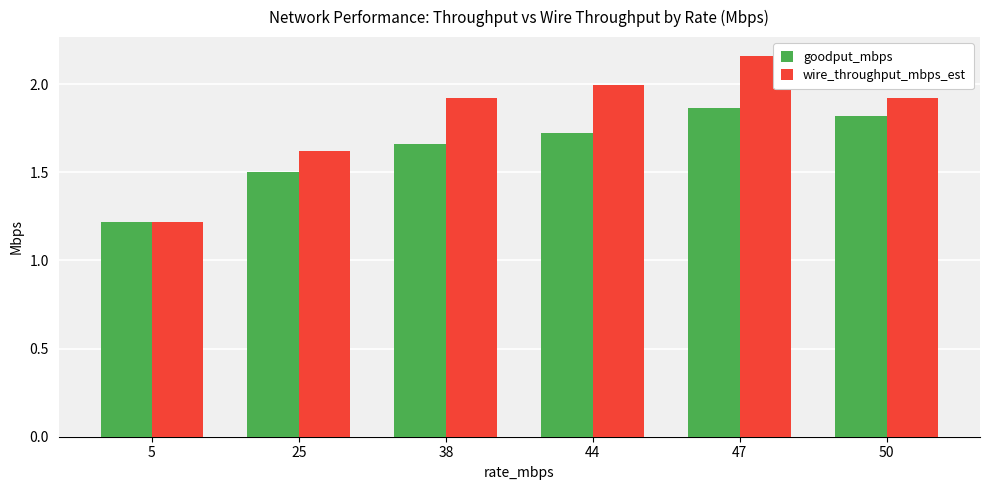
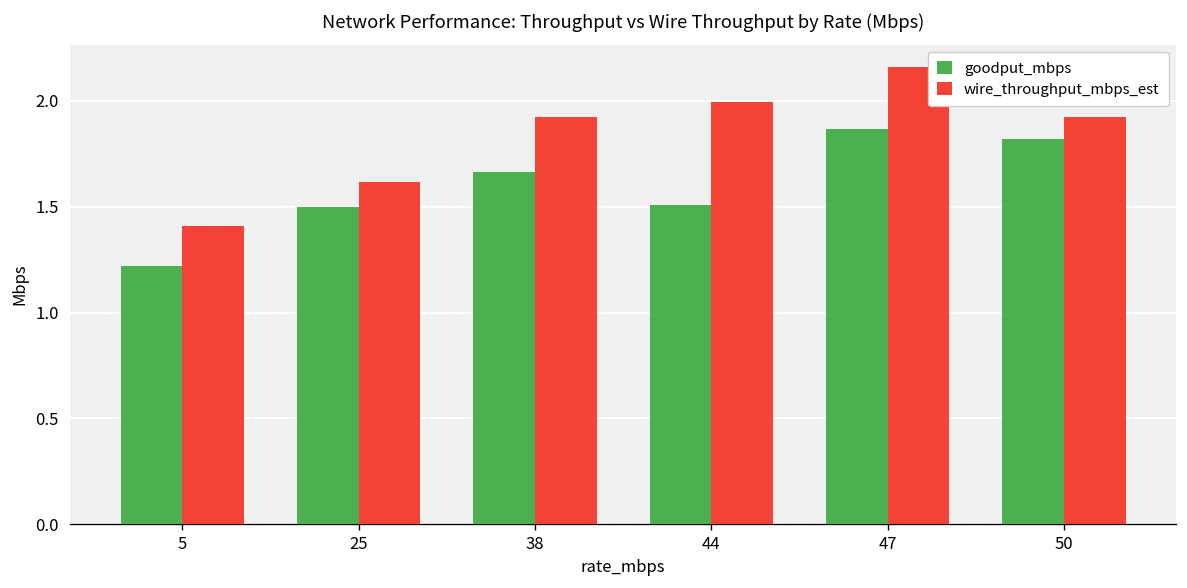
wire_throughput_mbps_est, 5: 1.22 -> 1.41
goodput_mbps, 44: 1.73 -> 1.51
